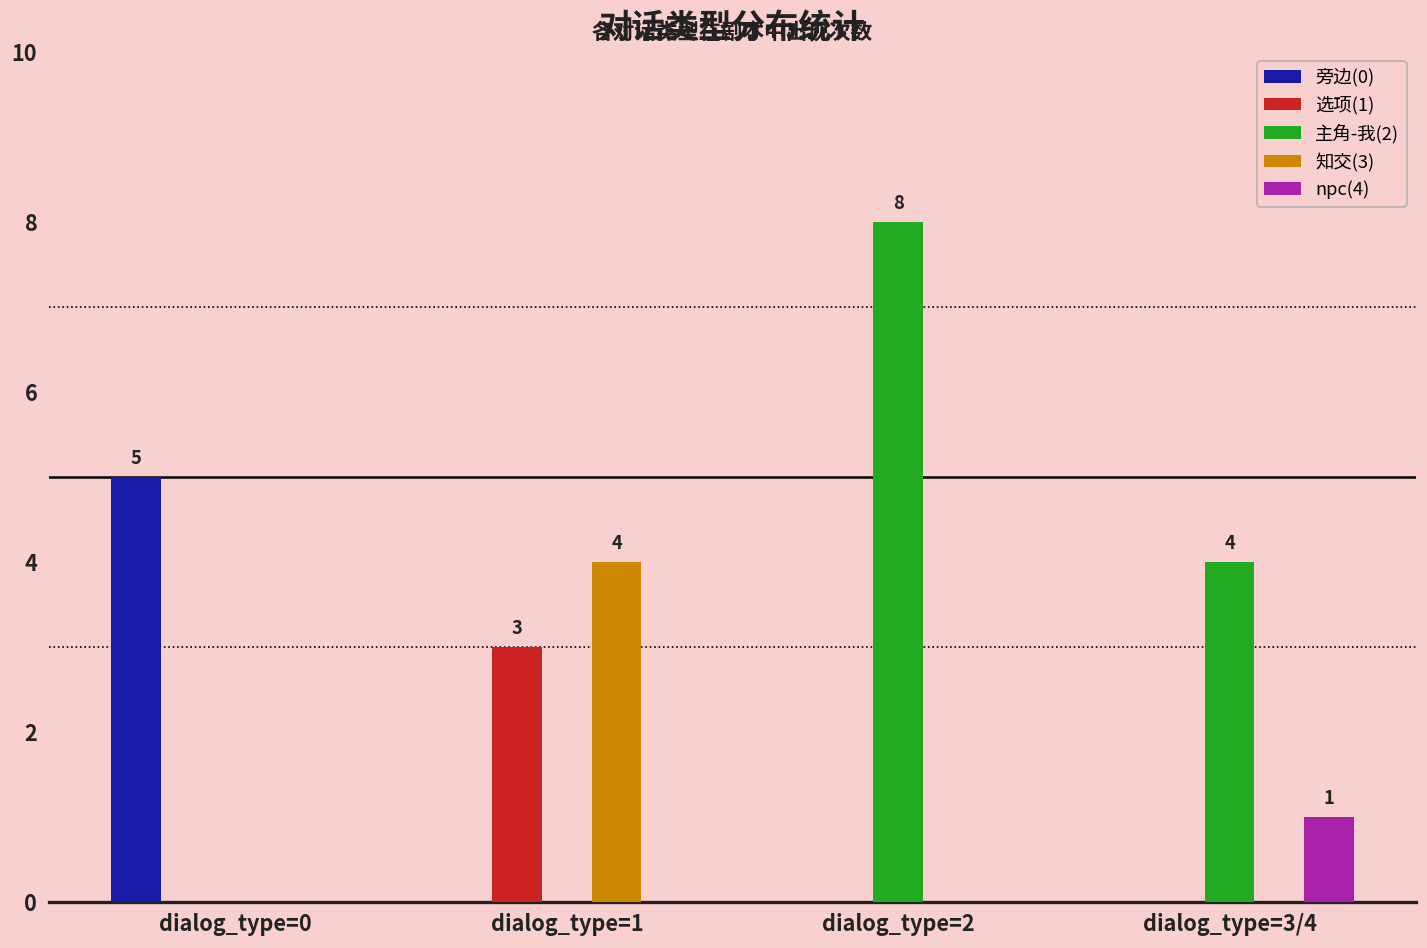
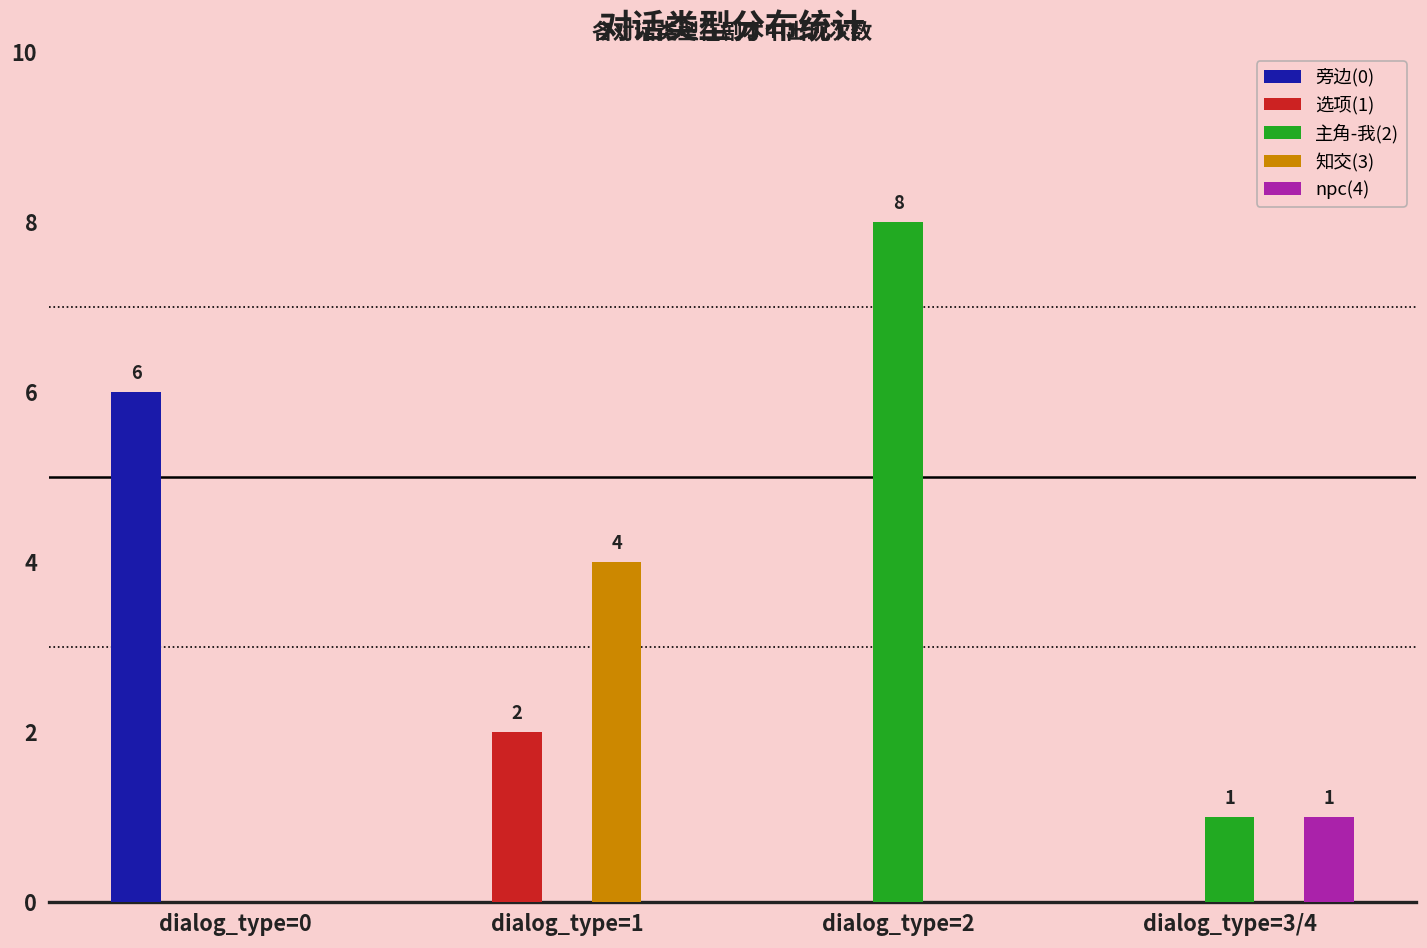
旁边(0), dialog_type=0: 5 -> 6
选项(1), dialog_type=1: 3 -> 2
主角-我(2), dialog_type=3/4: 4 -> 1
